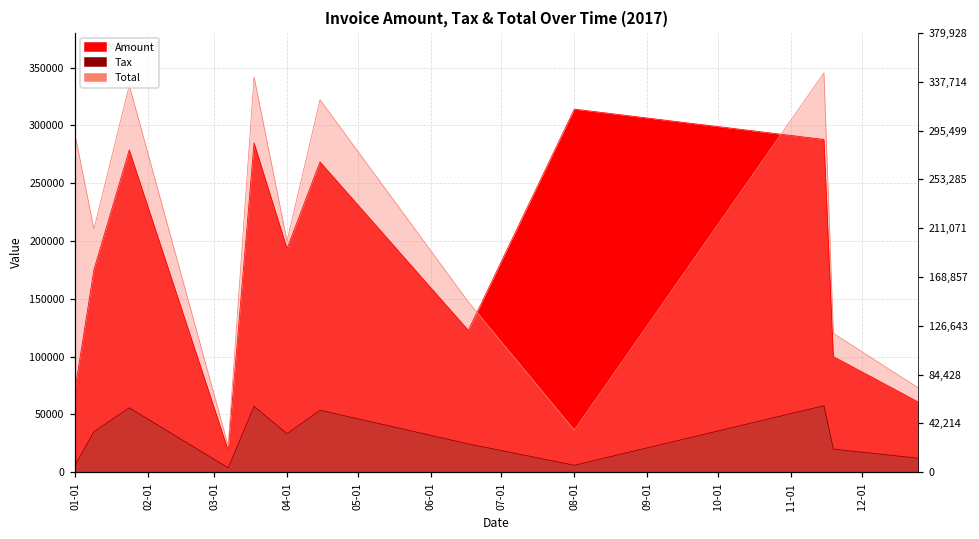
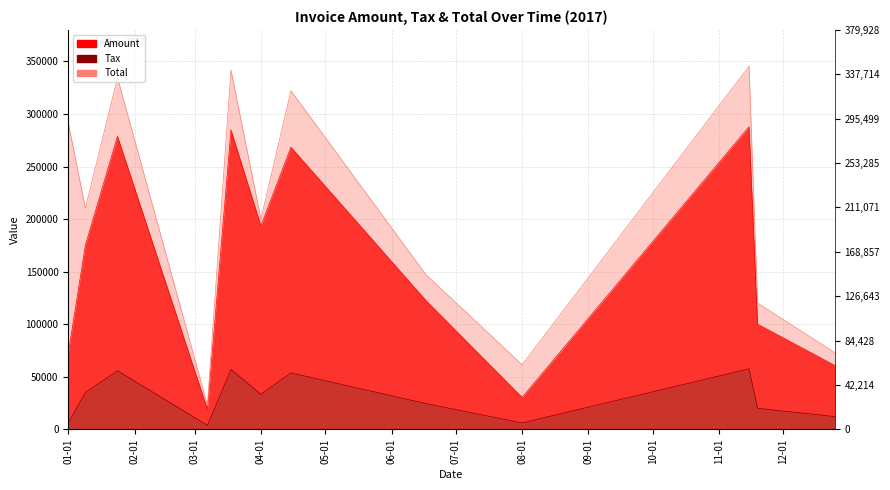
Amount, 08-01: 314000 -> 30000
Total, 08-01: 36000 -> 61000
